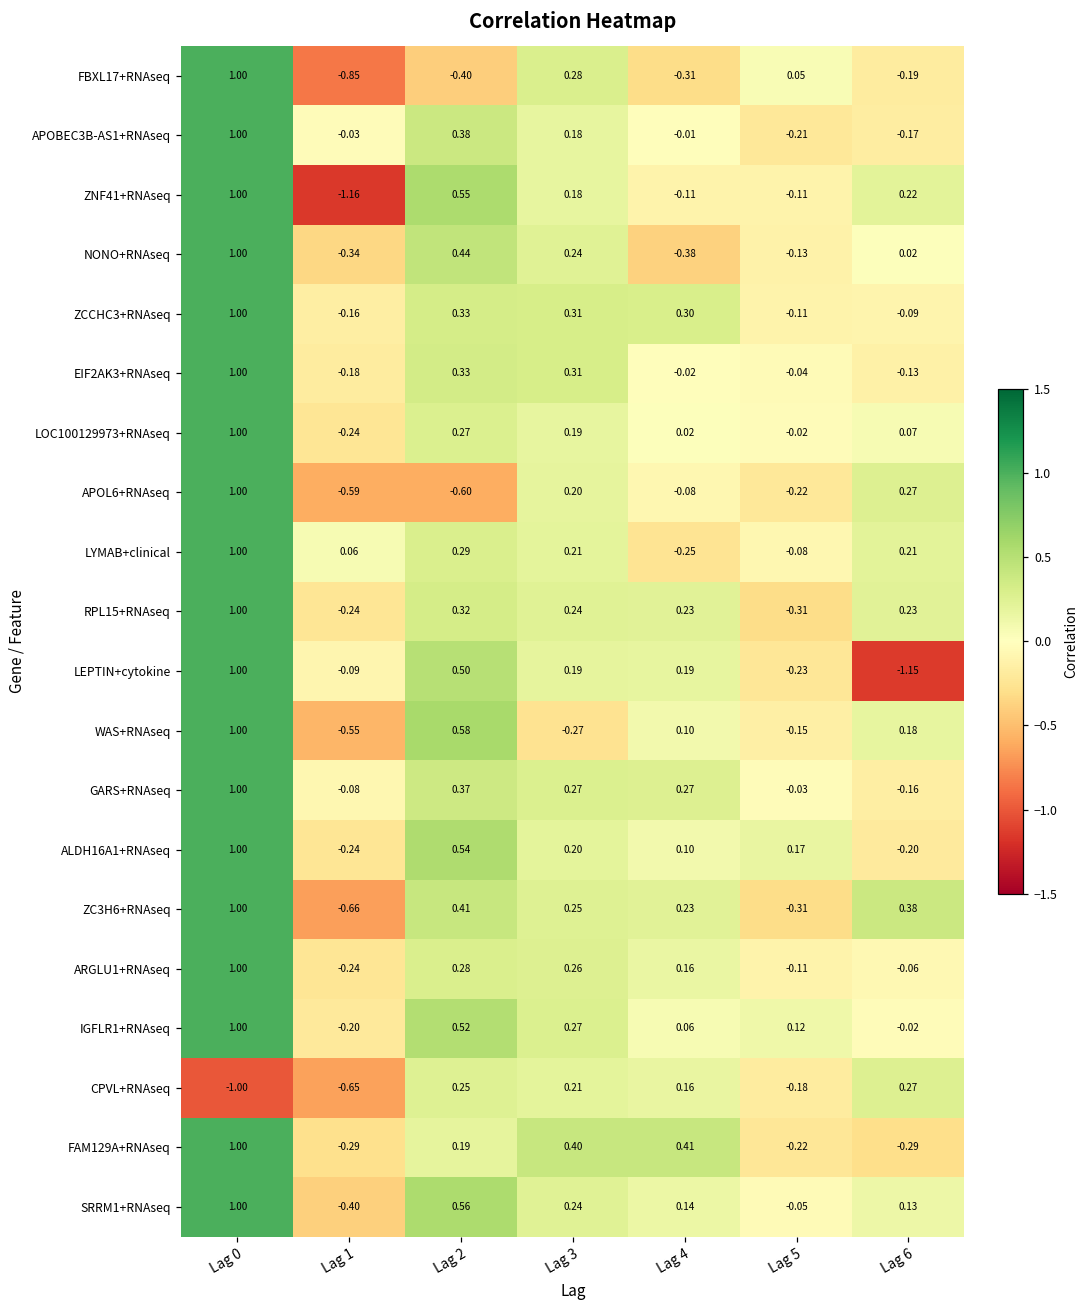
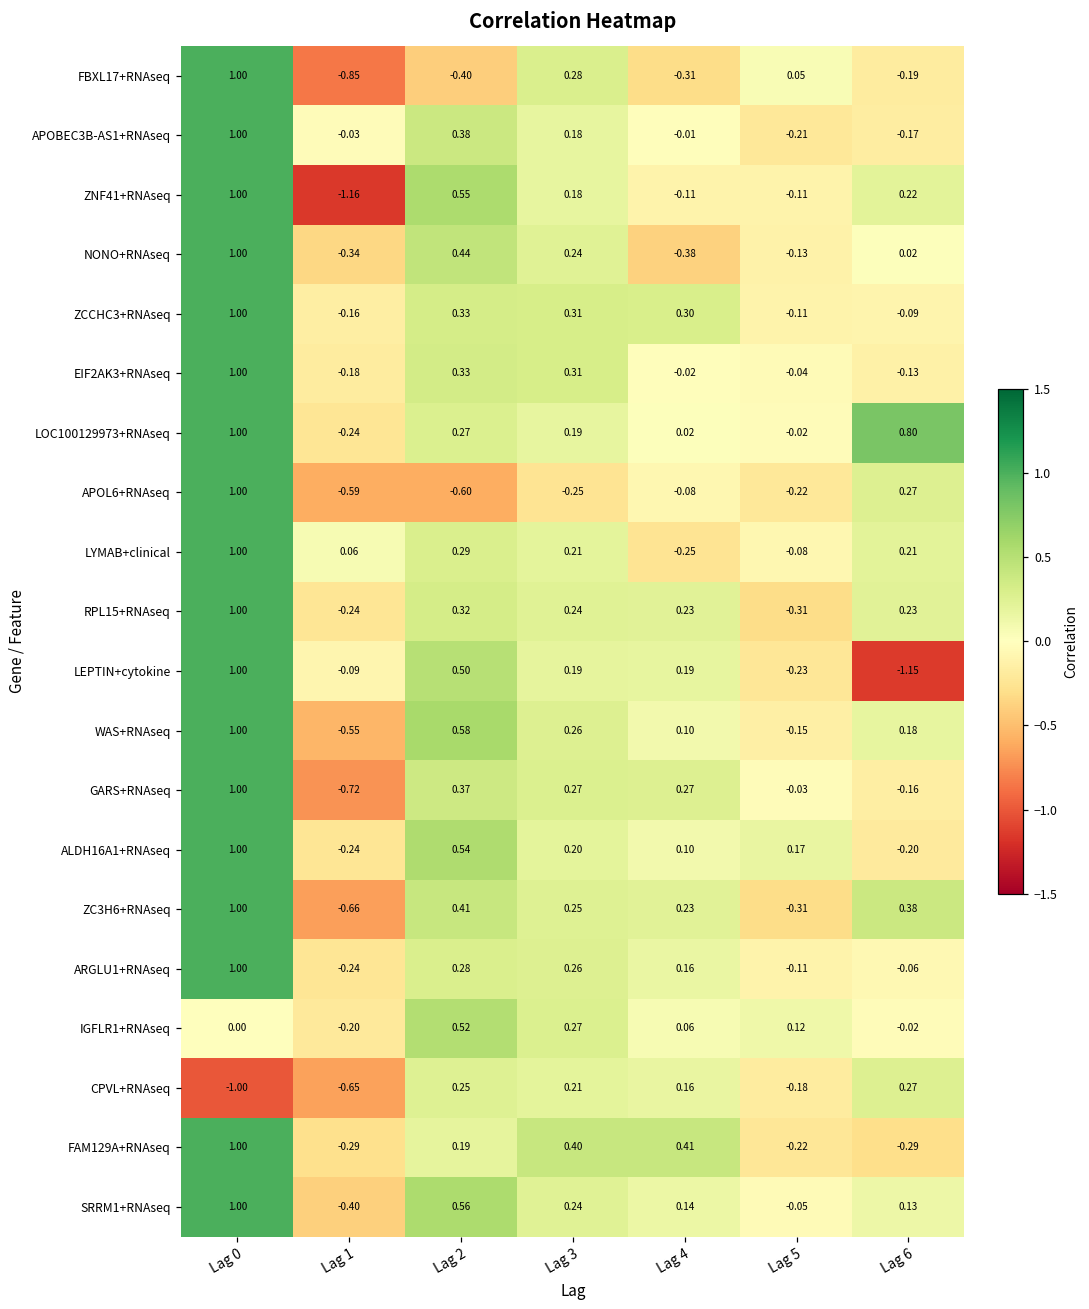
LOC100129973+RNAseq, Lag 6: 0.07 -> 0.80
APOL6+RNAseq, Lag 3: 0.20 -> -0.25
WAS+RNAseq, Lag 3: -0.27 -> 0.26
GARS+RNAseq, Lag 1: -0.08 -> -0.72
IGFLR1+RNAseq, Lag 0: 1.00 -> 0.00
